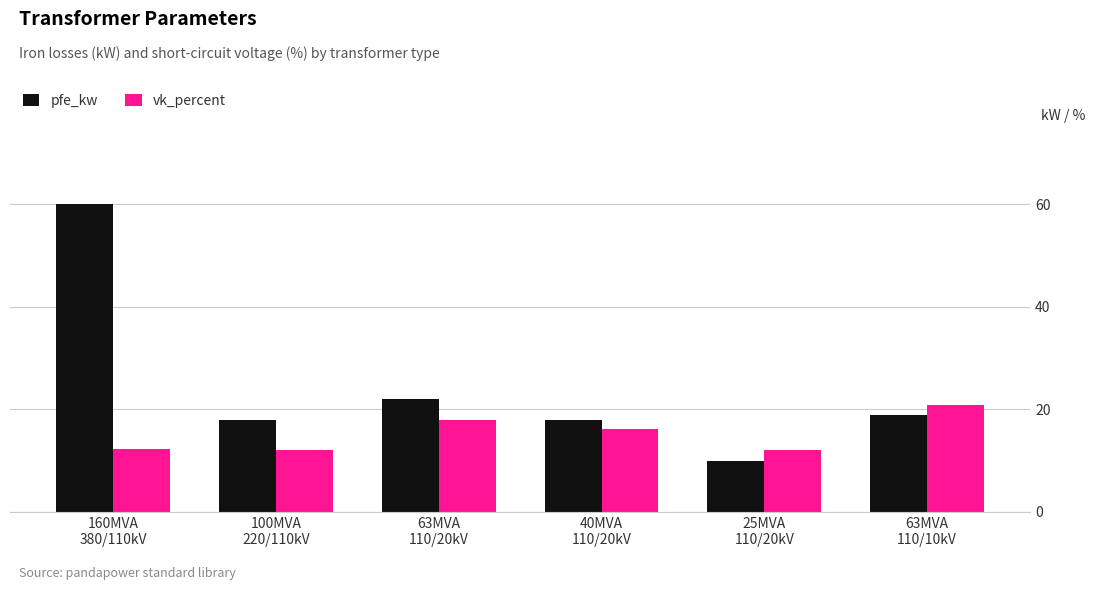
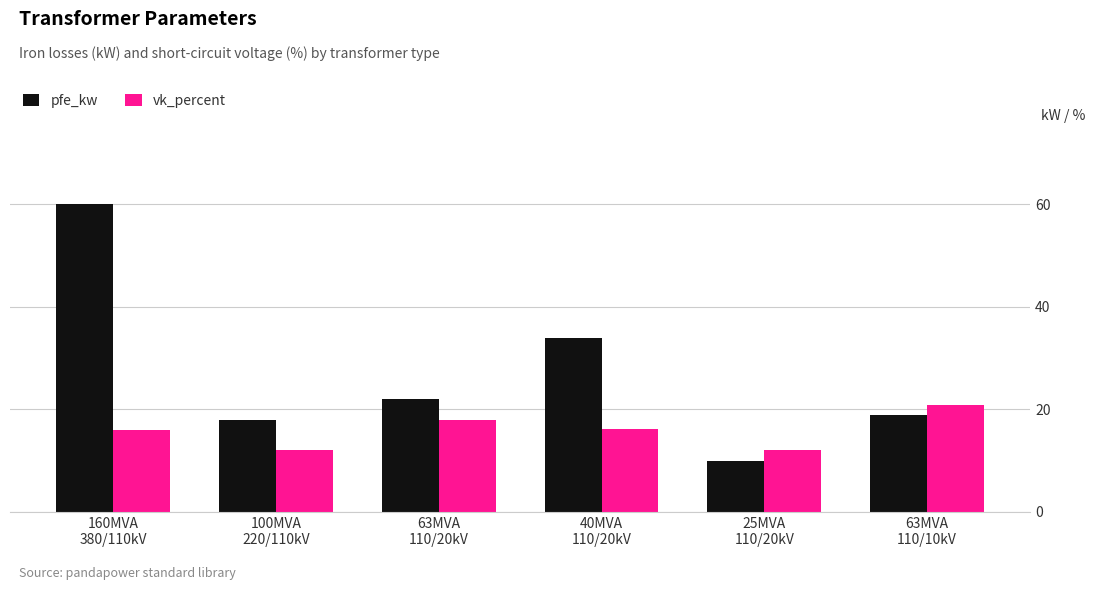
vk_percent, 160MVA 380/110kV: 12 -> 16
pfe_kw, 40MVA 110/20kV: 18 -> 34
